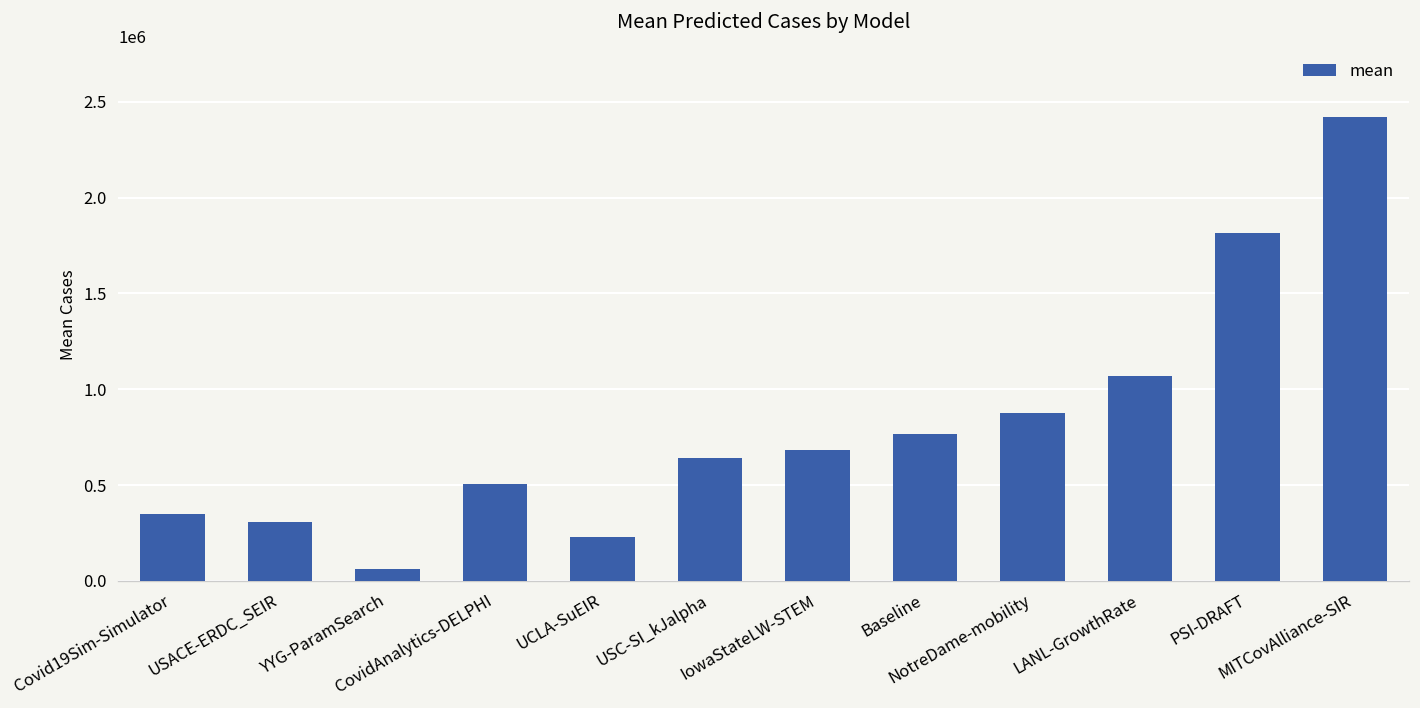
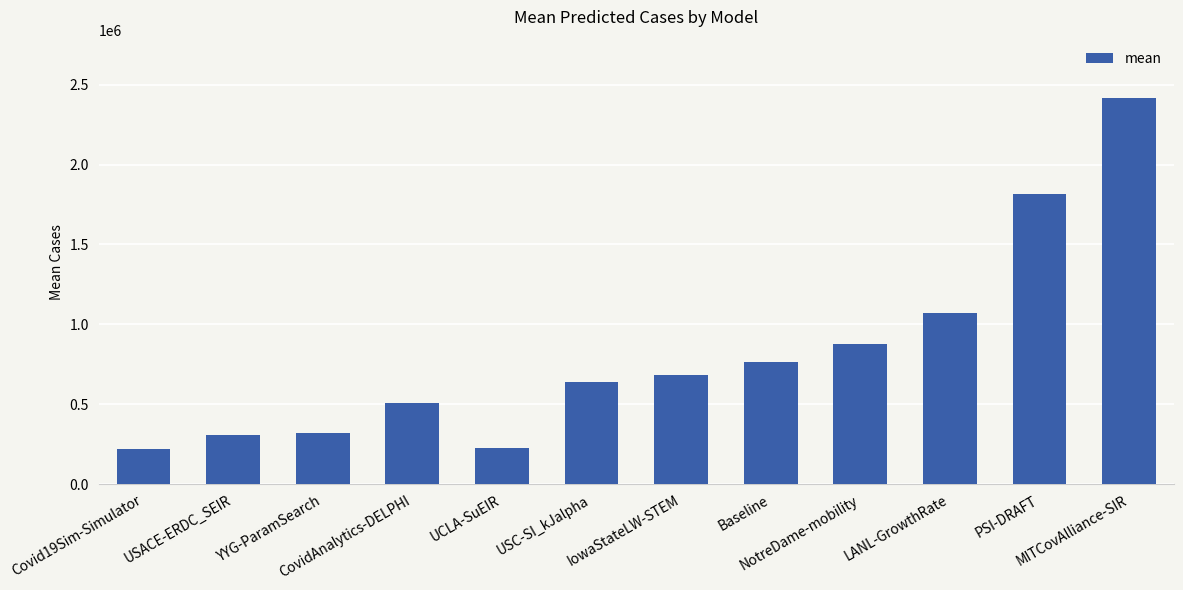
Covid19Sim-Simulator: 350000 -> 220000
YYG-ParamSearch: 60000 -> 320000
